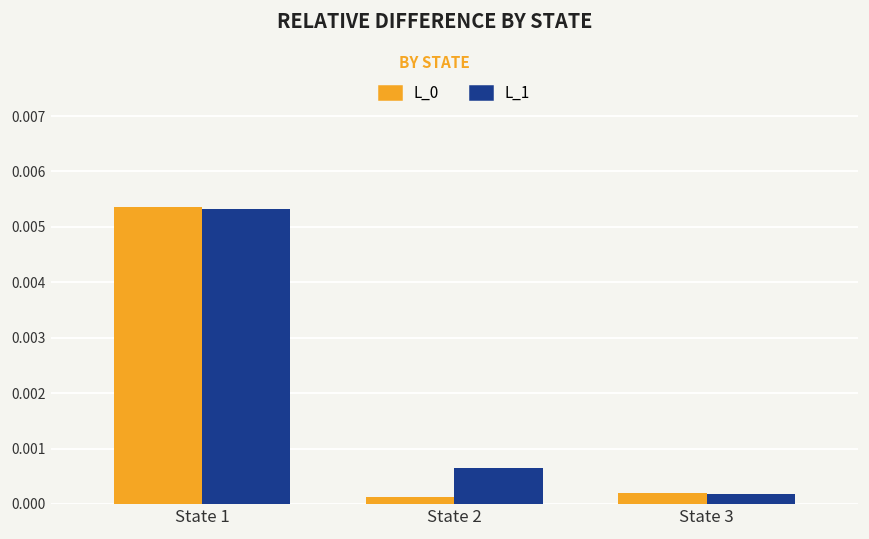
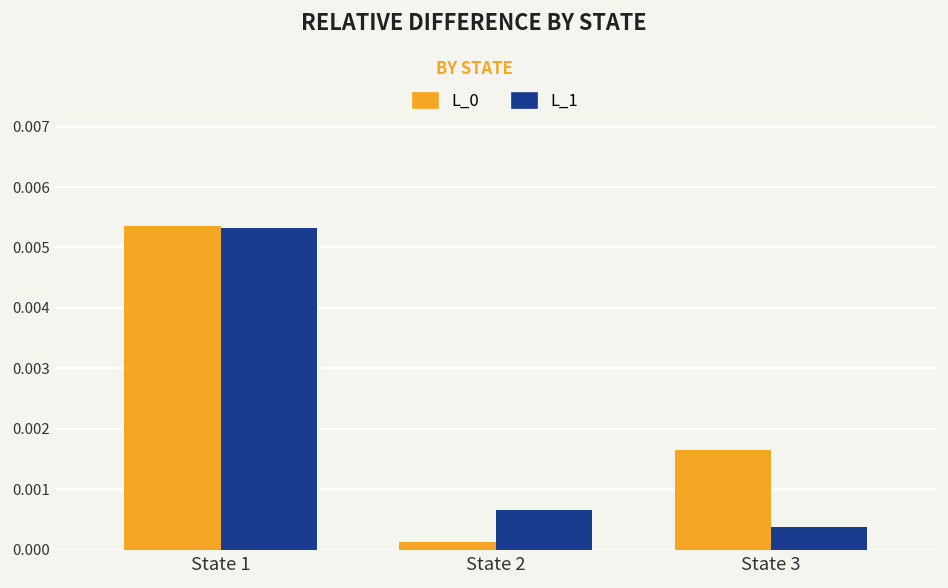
L_0, State 3: 0.0002 -> 0.0017
L_1, State 3: 0.0002 -> 0.0004
